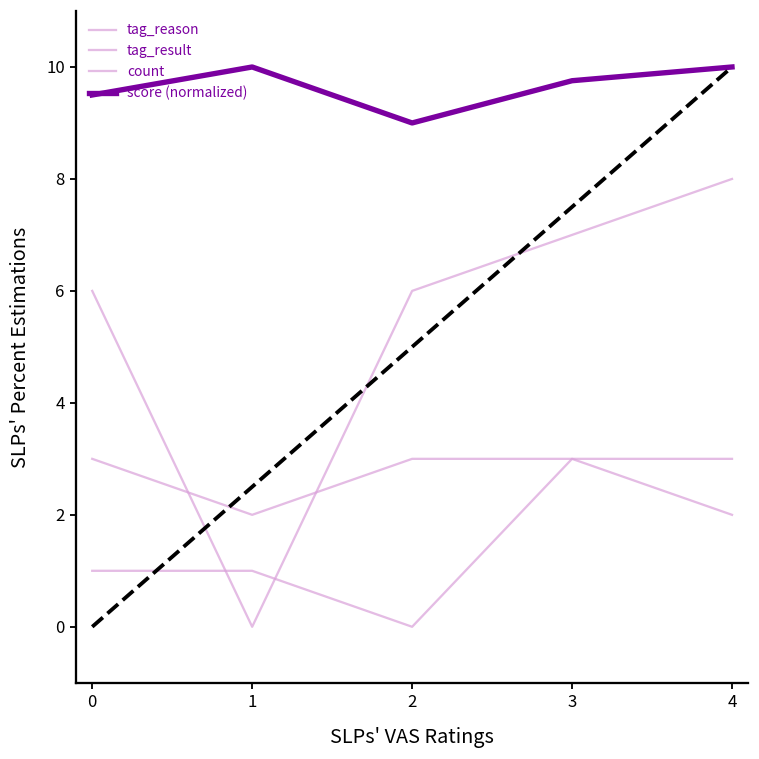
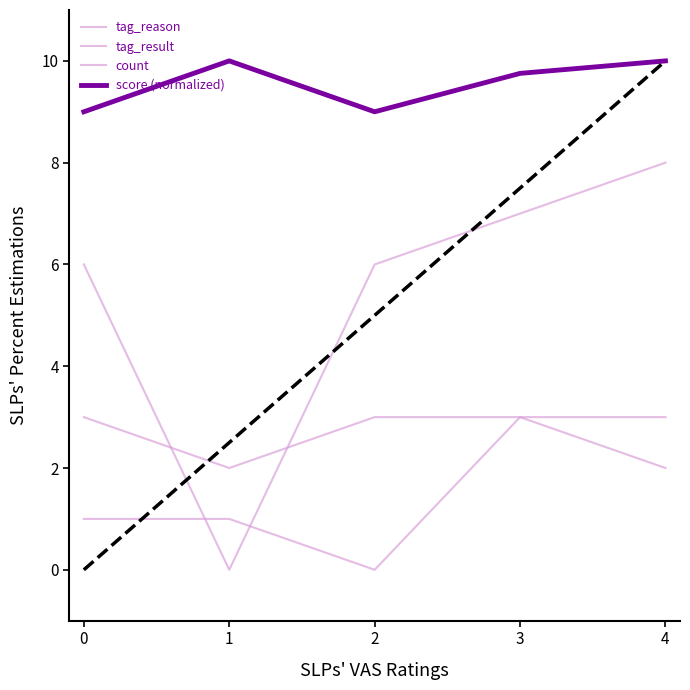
score (normalized), 0: 9.5 -> 9.0
